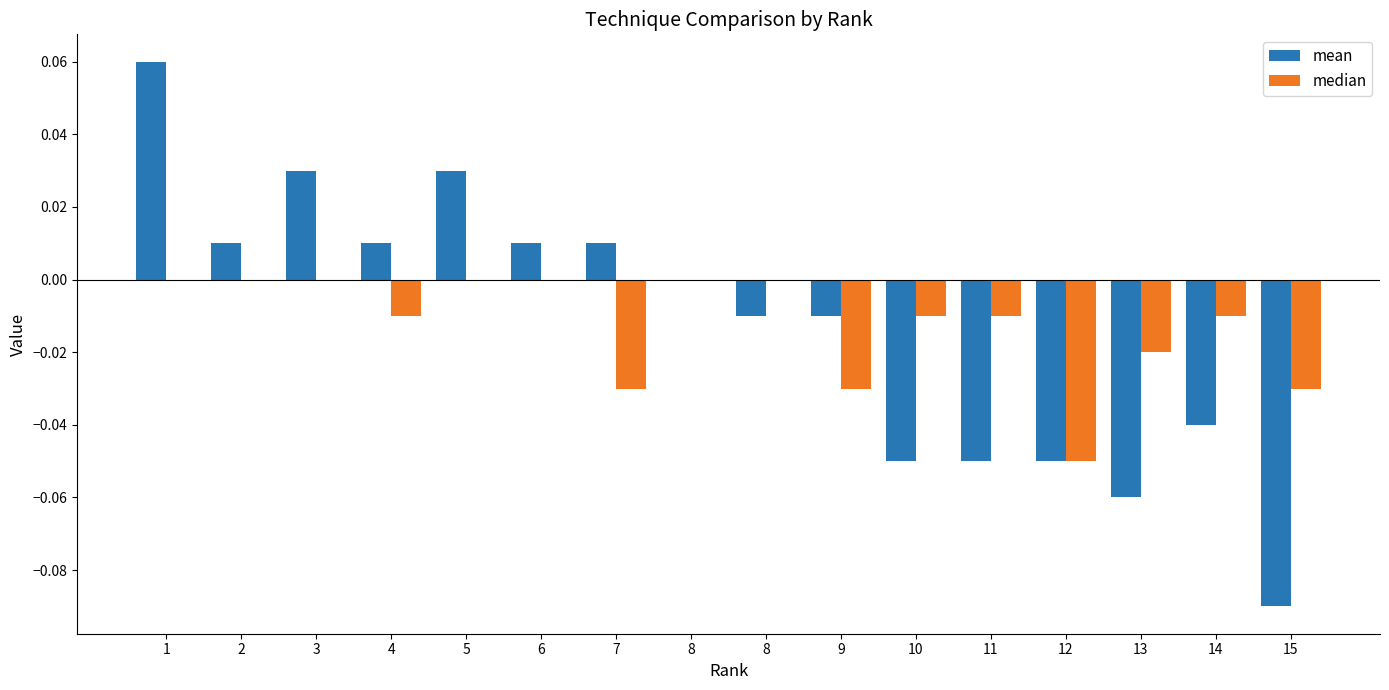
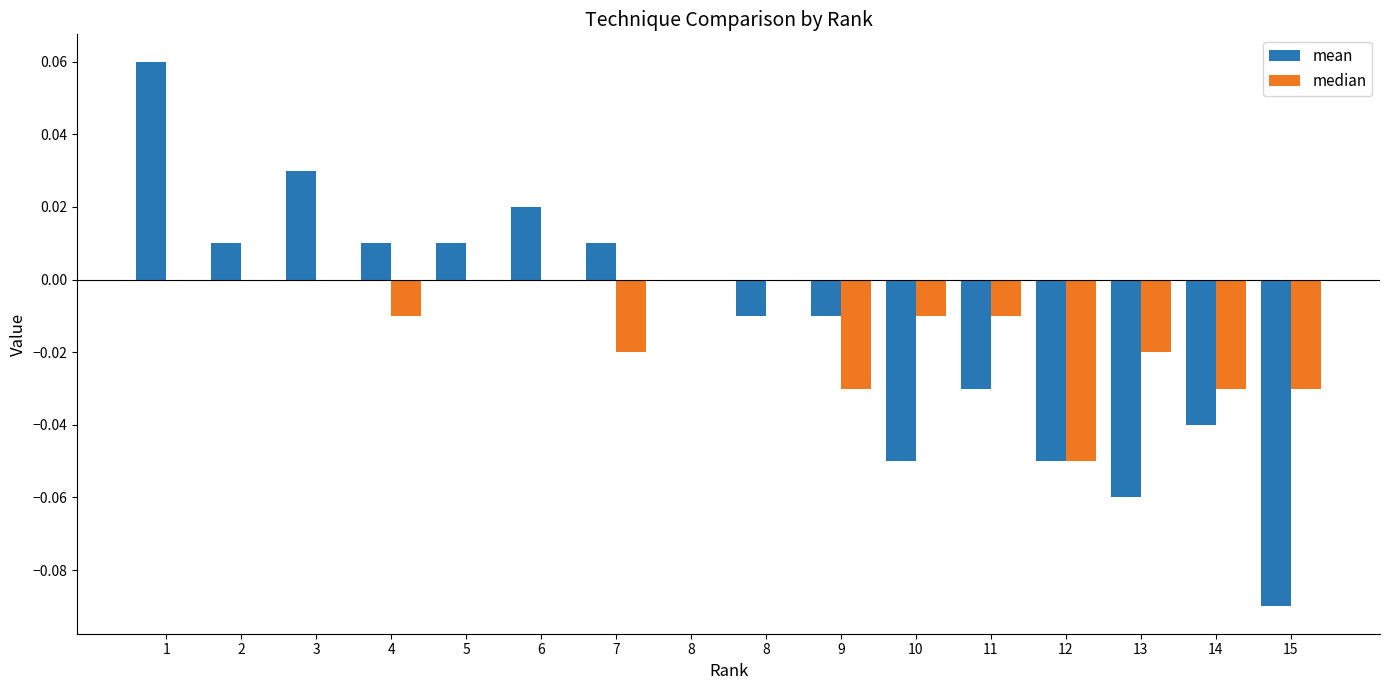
mean, 5: 0.03 -> 0.01
mean, 6: 0.01 -> 0.02
median, 7: -0.03 -> -0.02
mean, 11: -0.05 -> -0.03
median, 14: -0.01 -> -0.03
